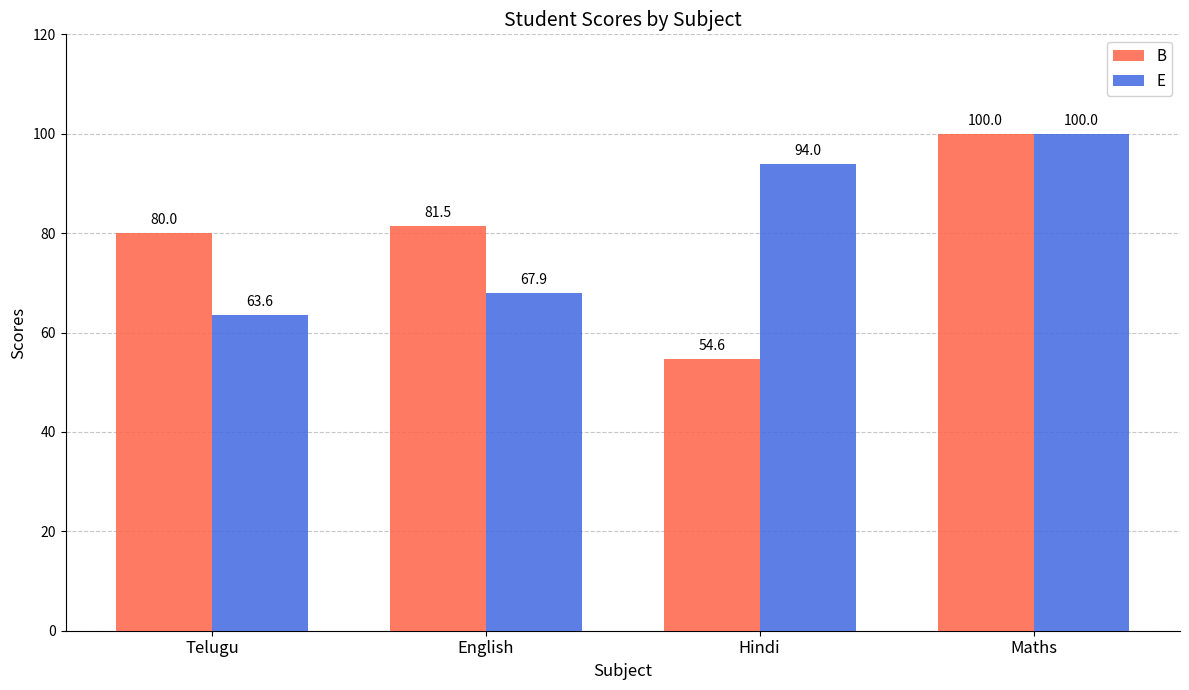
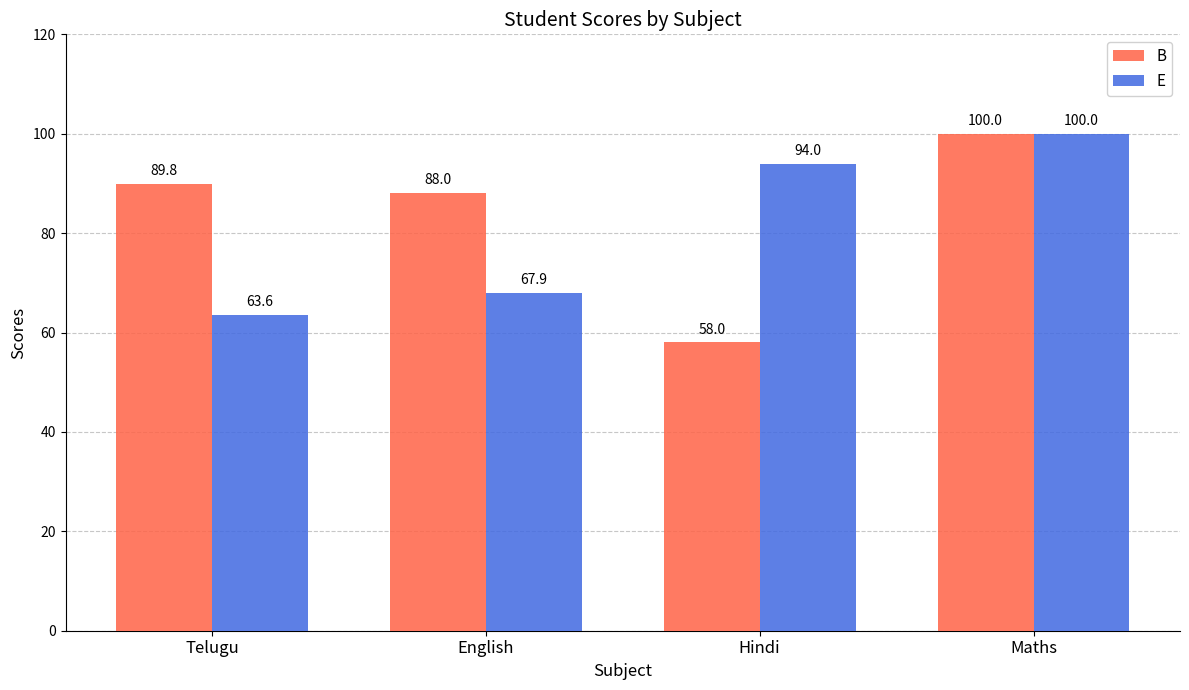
B, Telugu: 80.0 -> 89.8
B, English: 81.5 -> 88.0
B, Hindi: 54.6 -> 58.0
